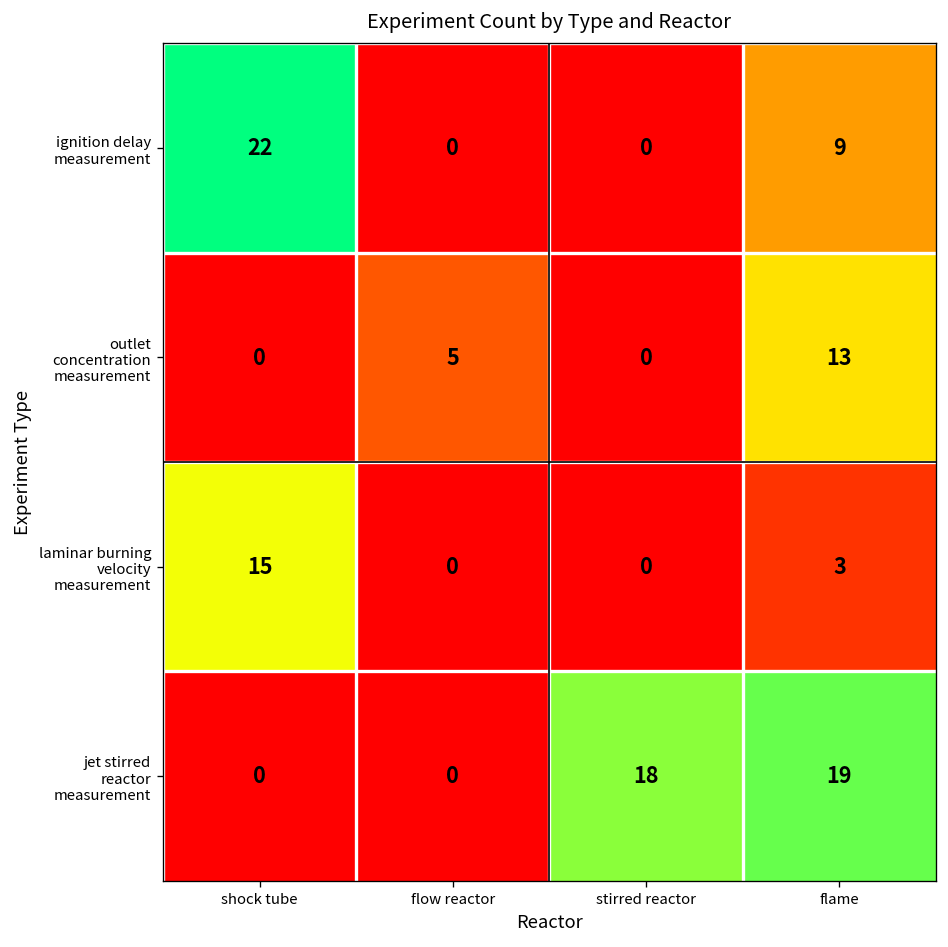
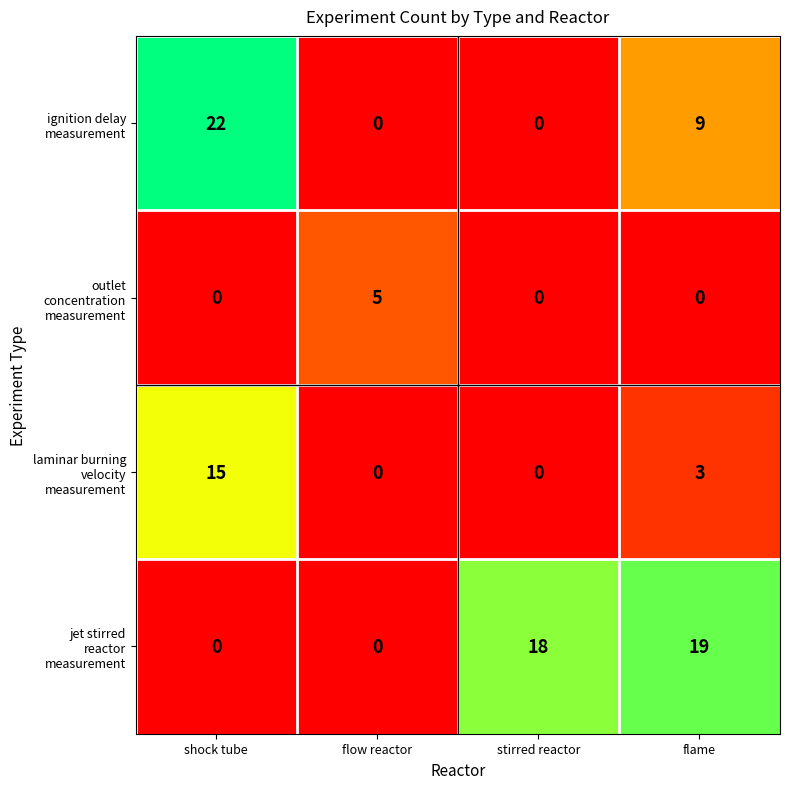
outlet concentration measurement, flame: 13 -> 0
